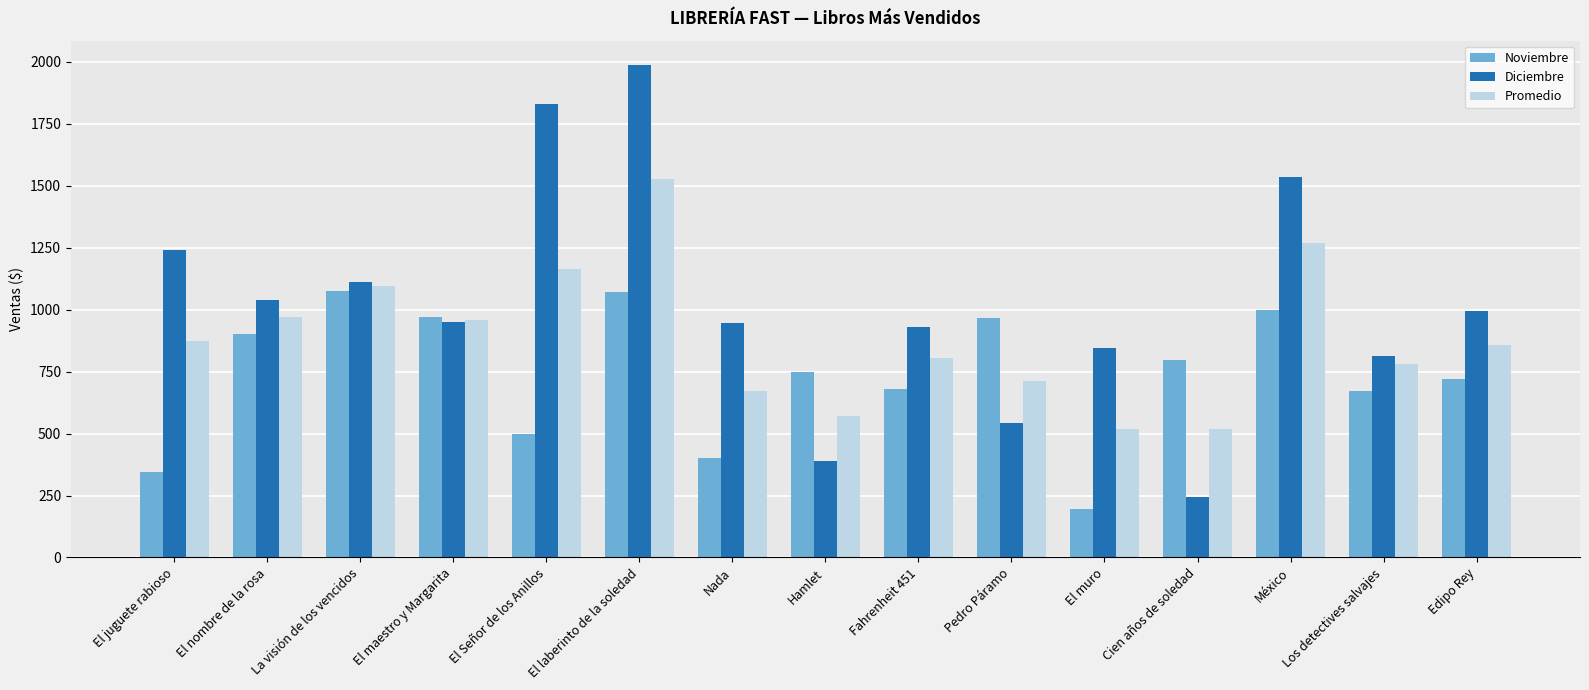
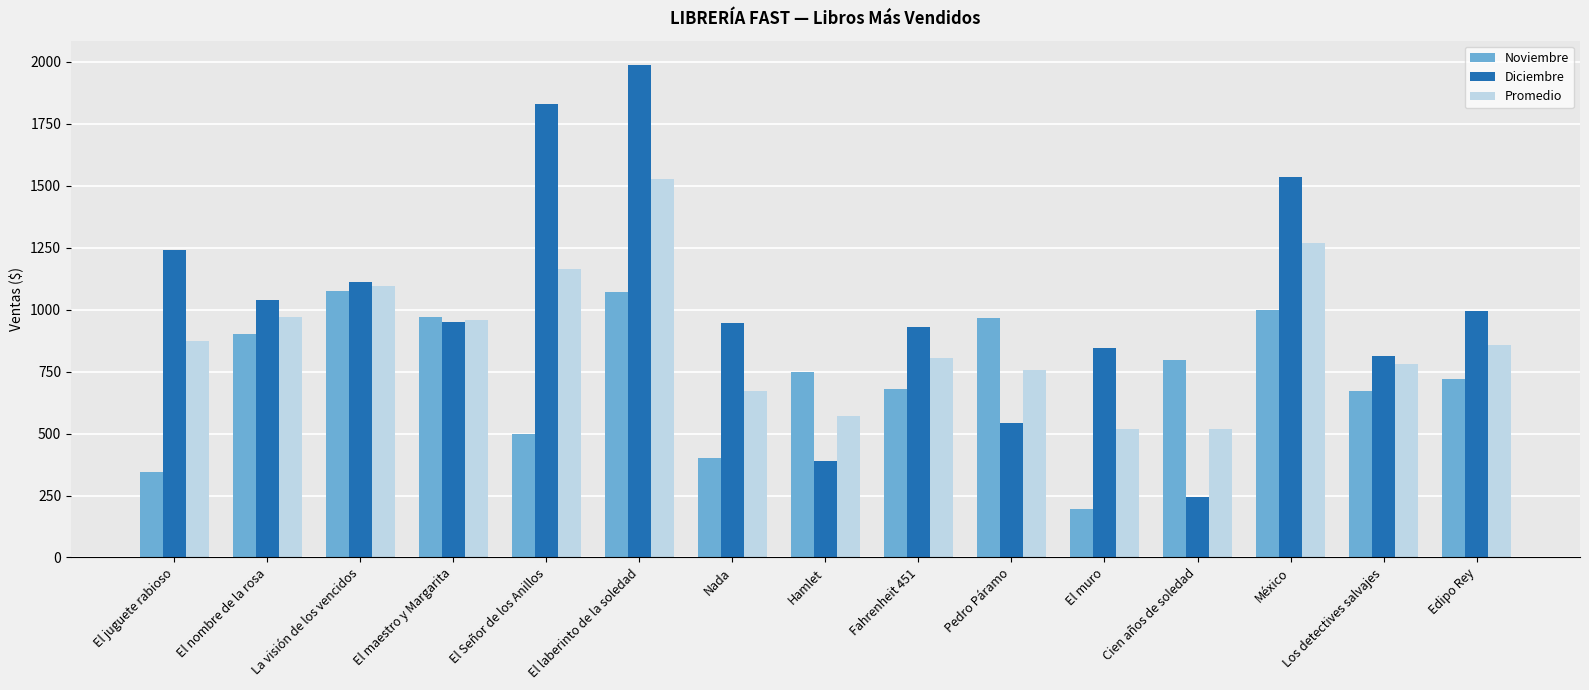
Promedio, Pedro Páramo: 710 -> 750
